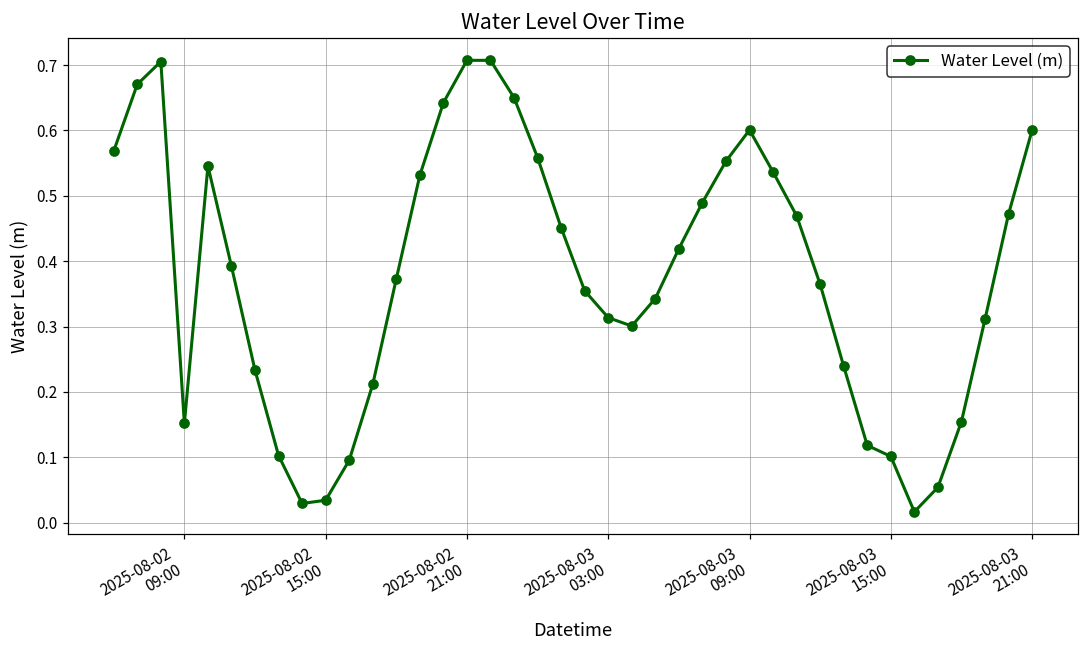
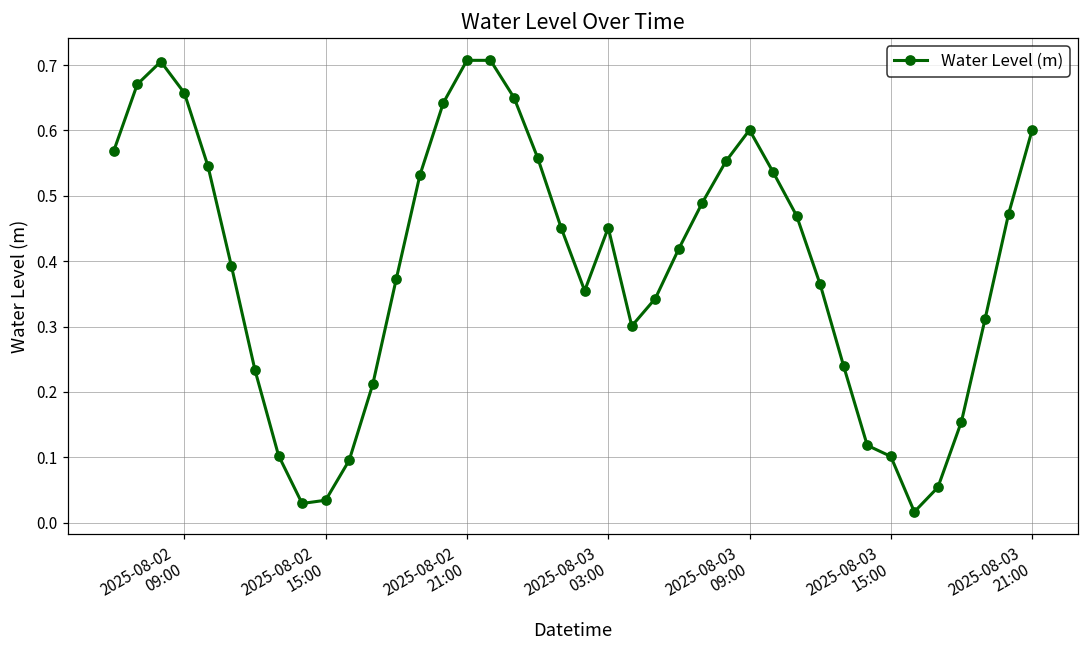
2025-08-02 09:00: 0.15 -> 0.66
2025-08-03 03:00: 0.31 -> 0.45
